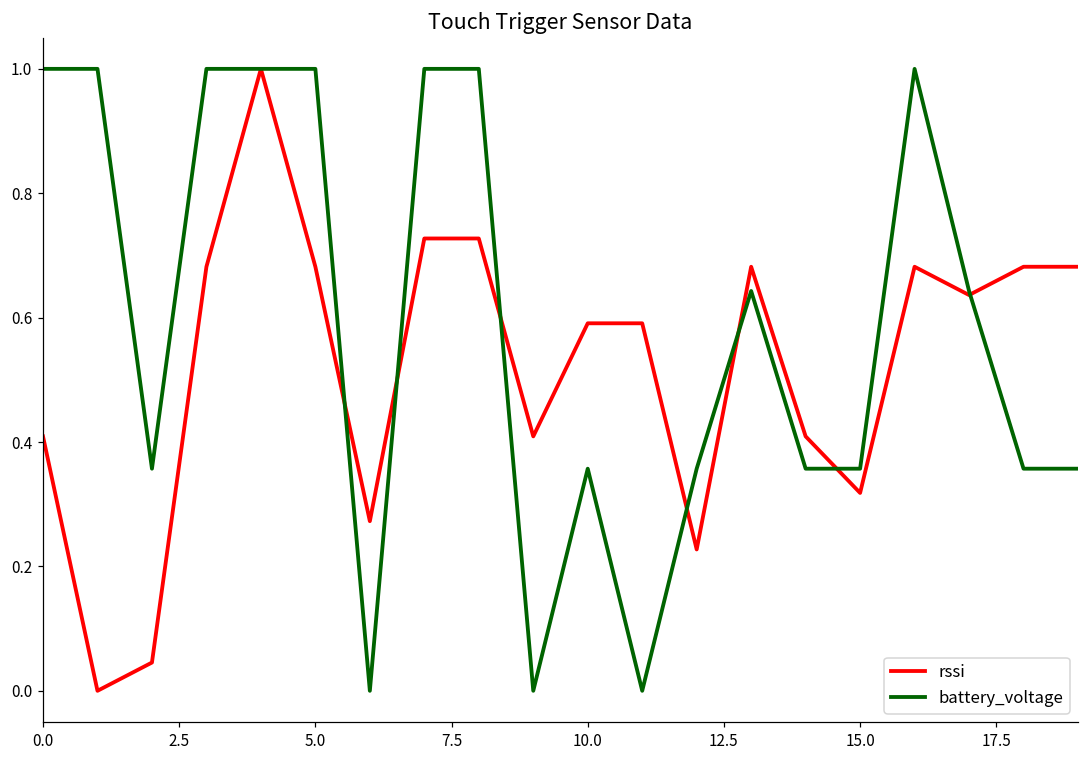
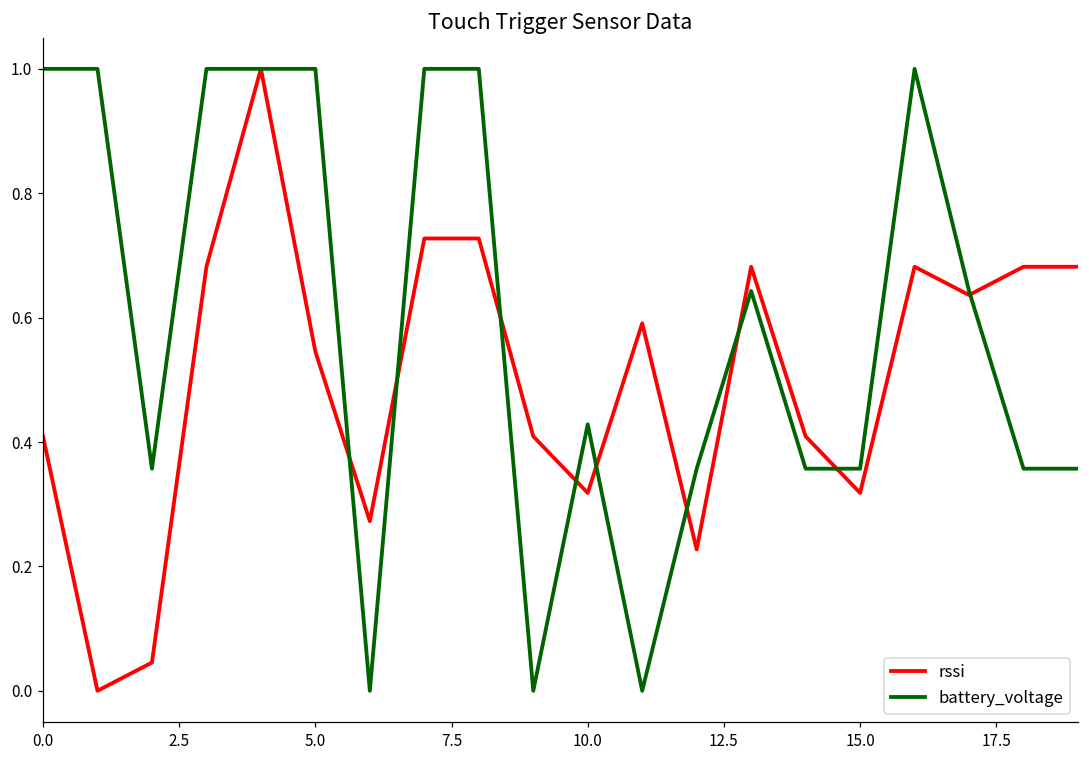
rssi, 5.0: 0.68 -> 0.55
rssi, 10.0: 0.59 -> 0.32
battery_voltage, 10.0: 0.36 -> 0.43
